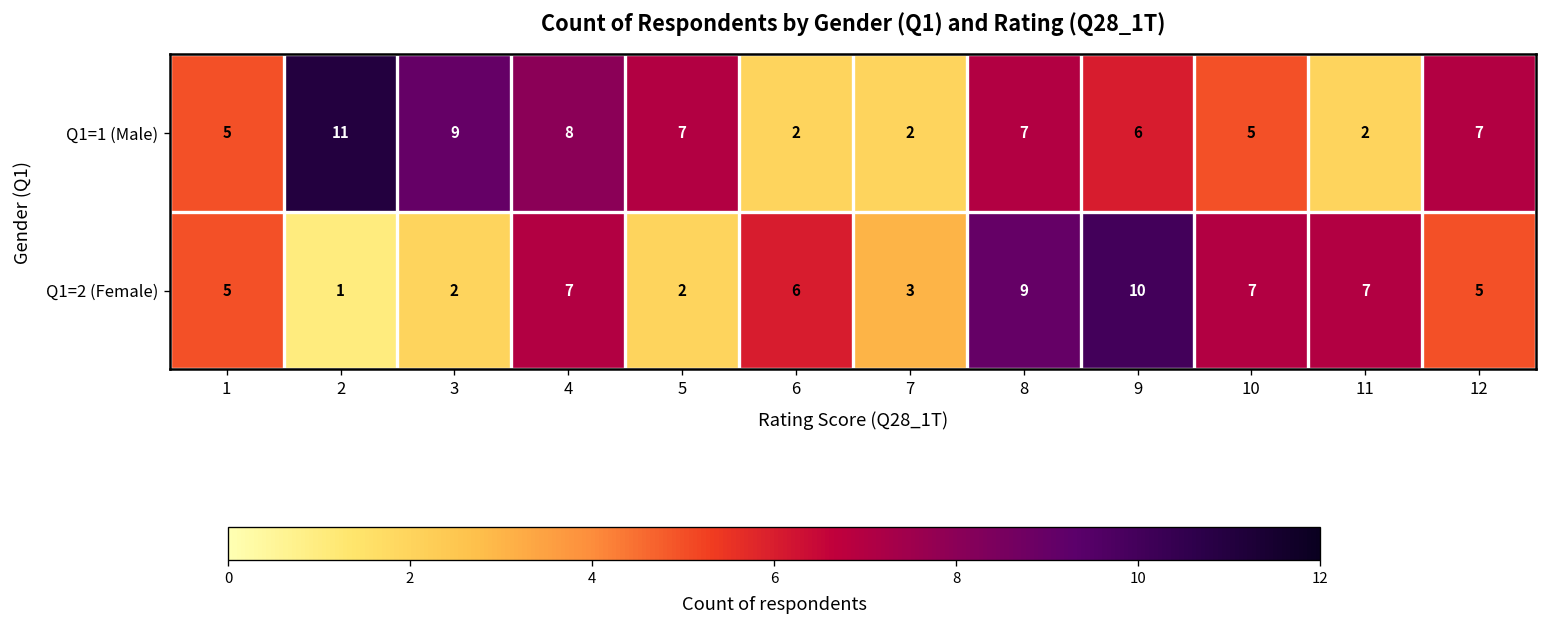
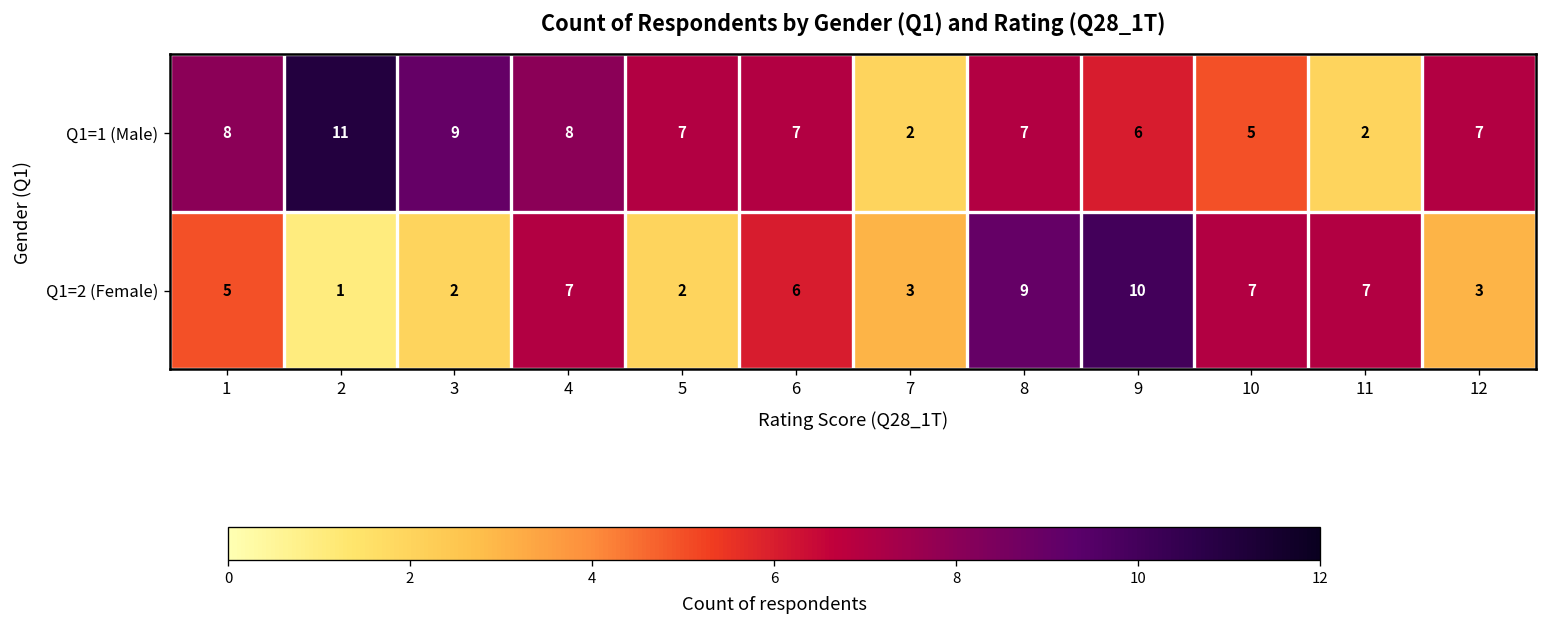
Q1=1 (Male), 1: 5 -> 8
Q1=1 (Male), 6: 2 -> 7
Q1=2 (Female), 12: 5 -> 3
